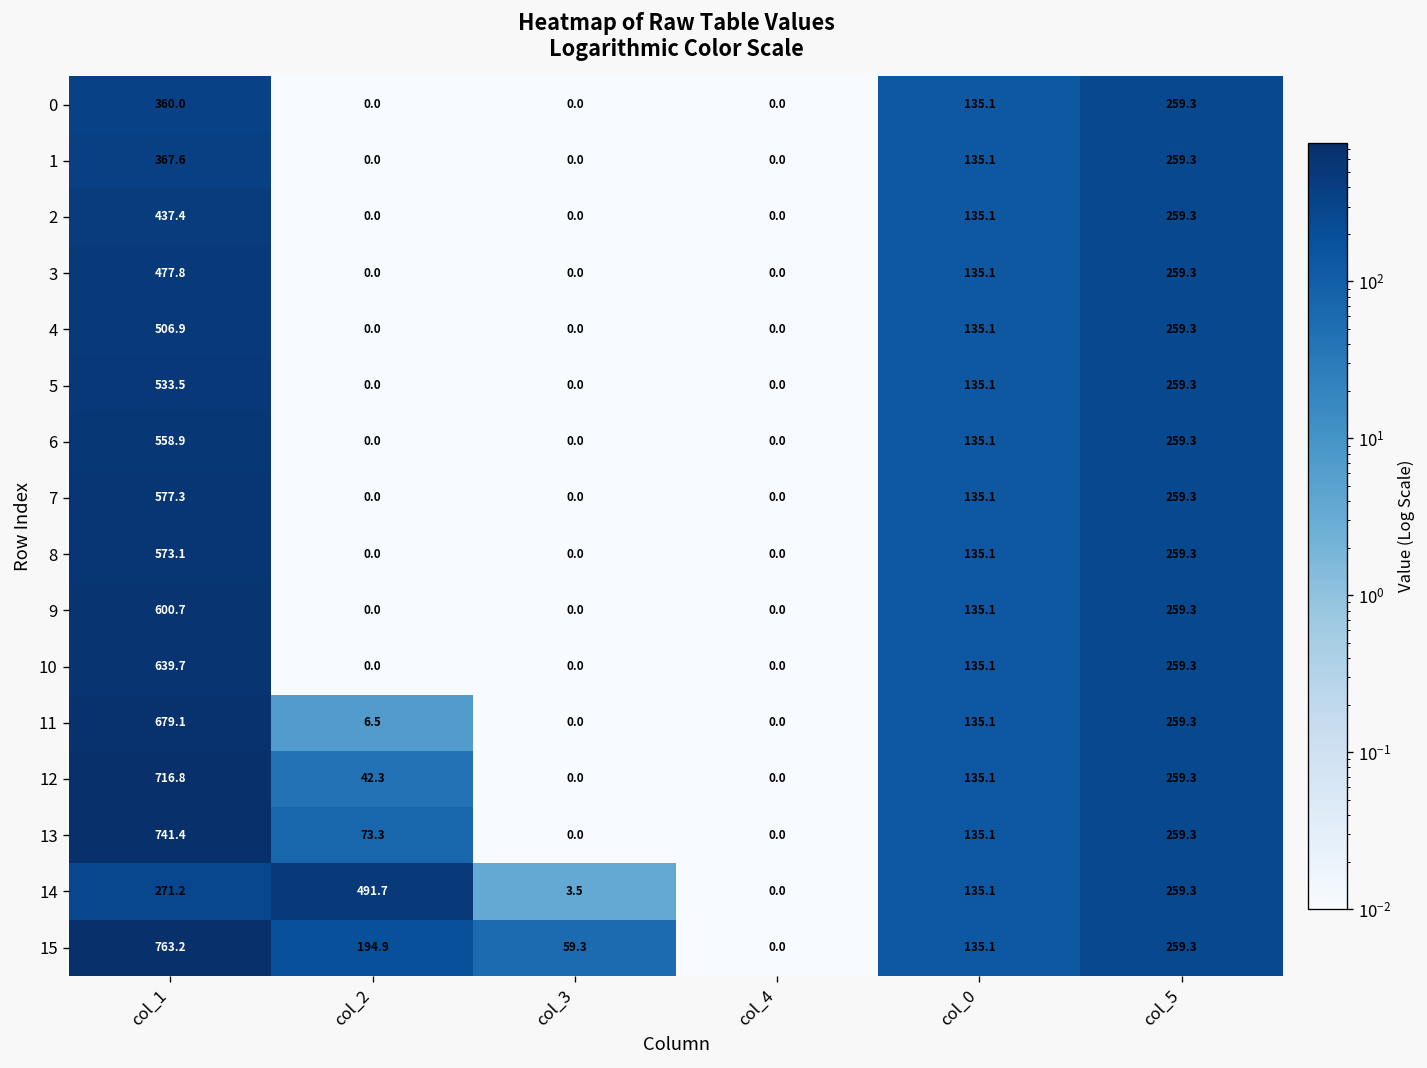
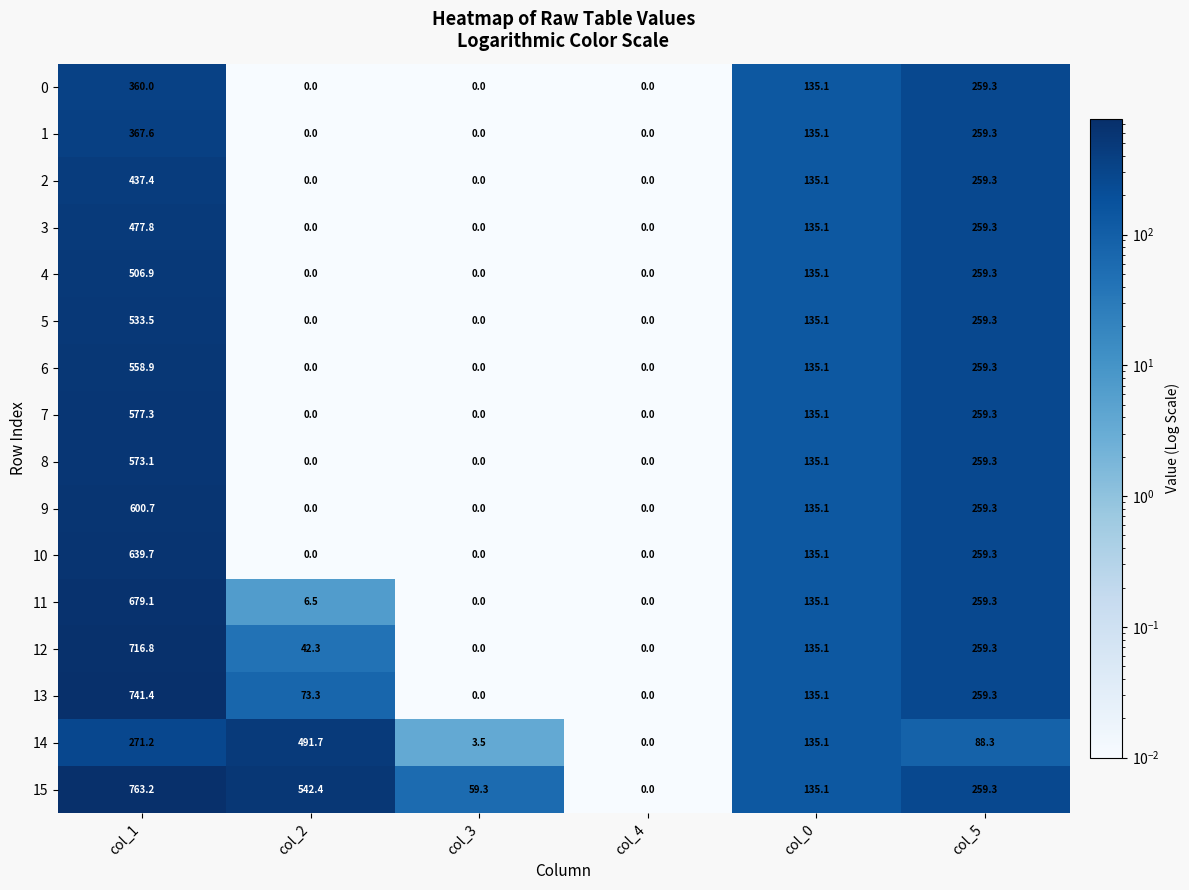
14, col_5: 259.3 -> 88.3
15, col_2: 194.9 -> 542.4
